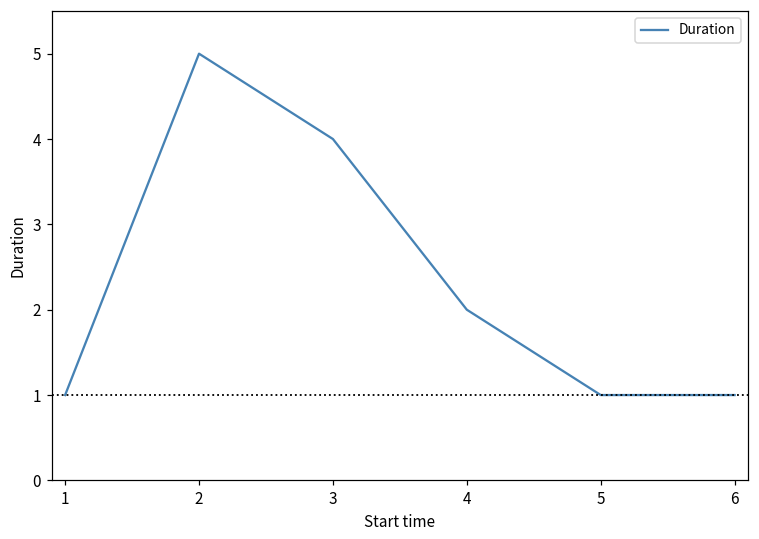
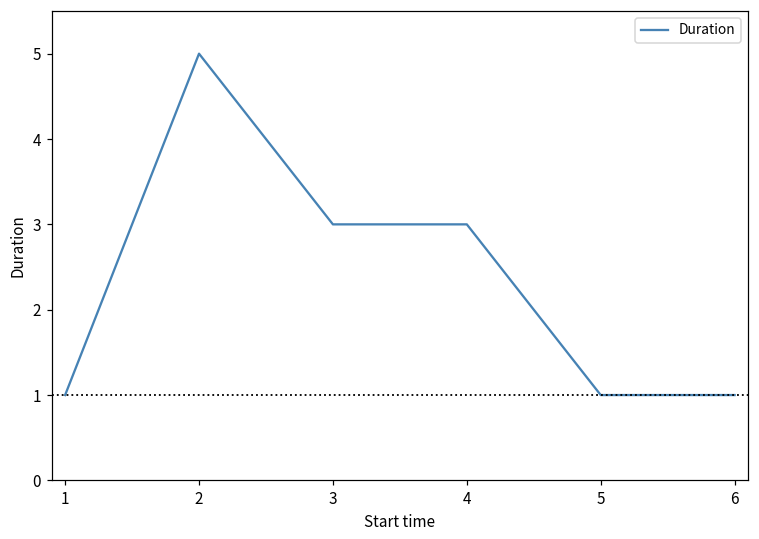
3: 4 -> 3
4: 2 -> 3
